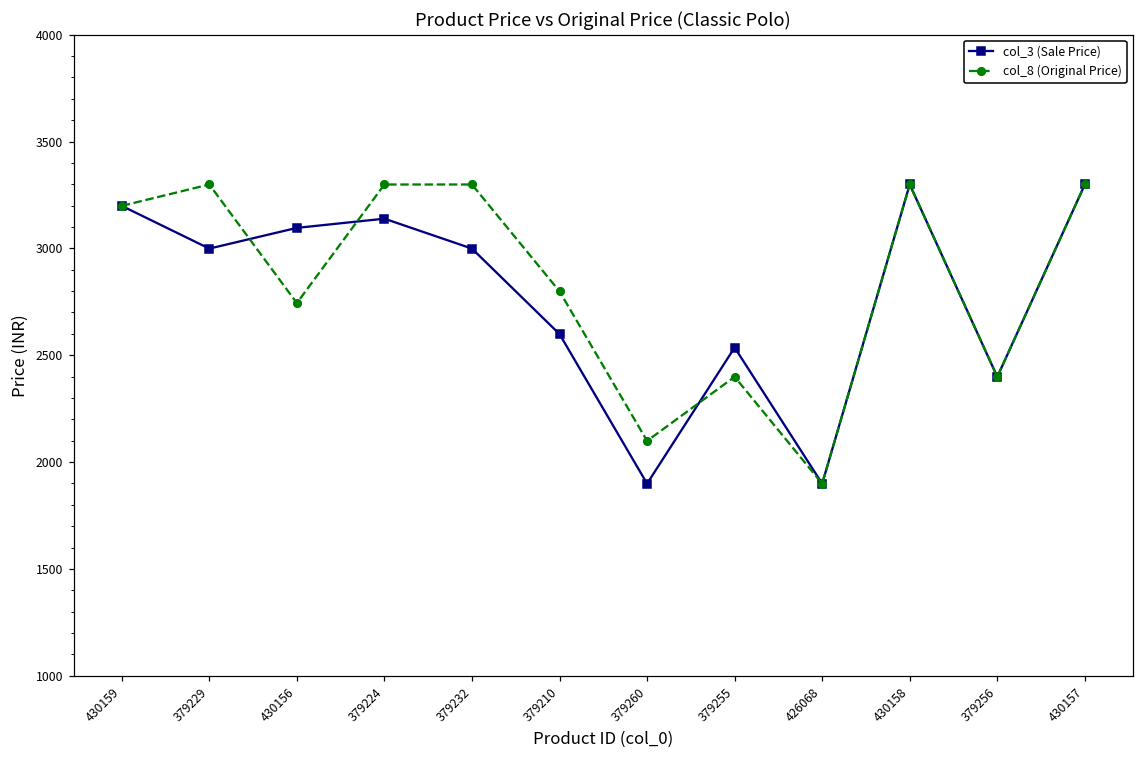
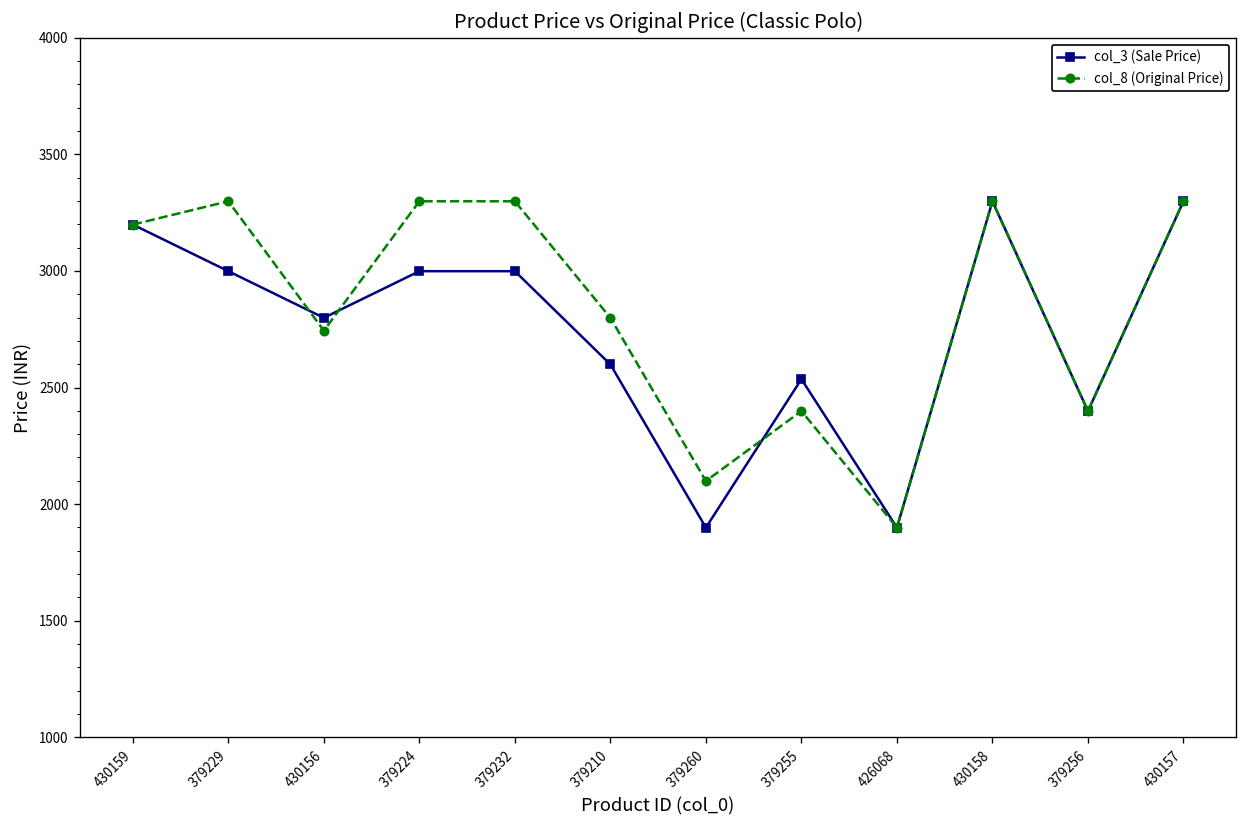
col_3 (Sale Price), 430156: 3100 -> 2800
col_3 (Sale Price), 379224: 3140 -> 3000
